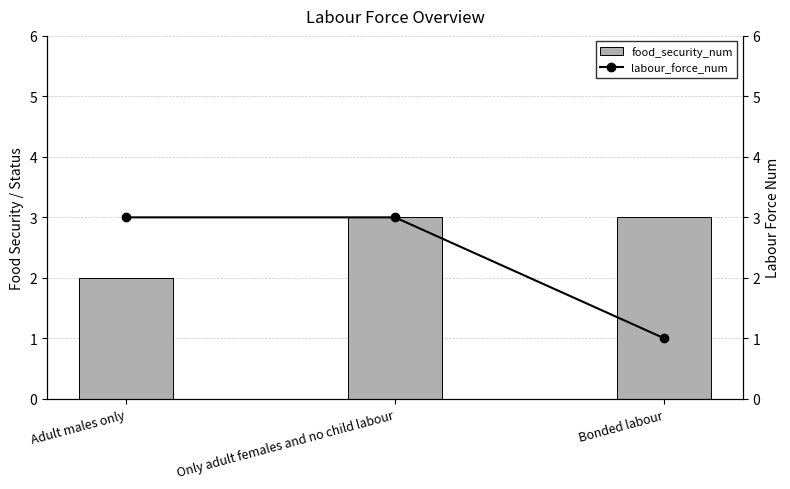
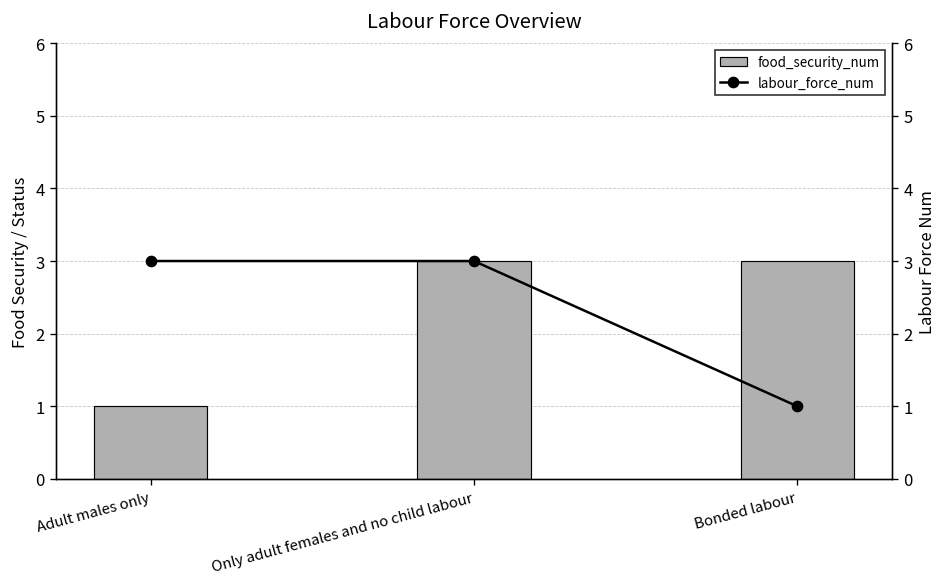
food_security_num, Adult males only: 2 -> 1
